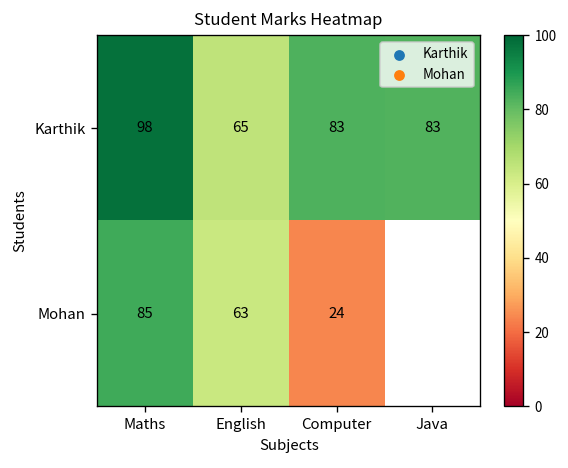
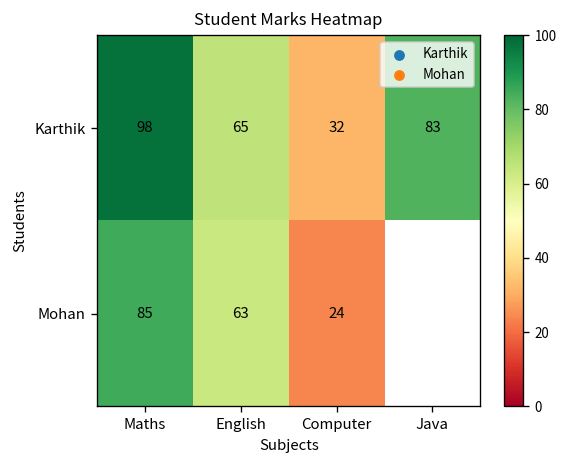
Karthik, Computer: 83 -> 32
